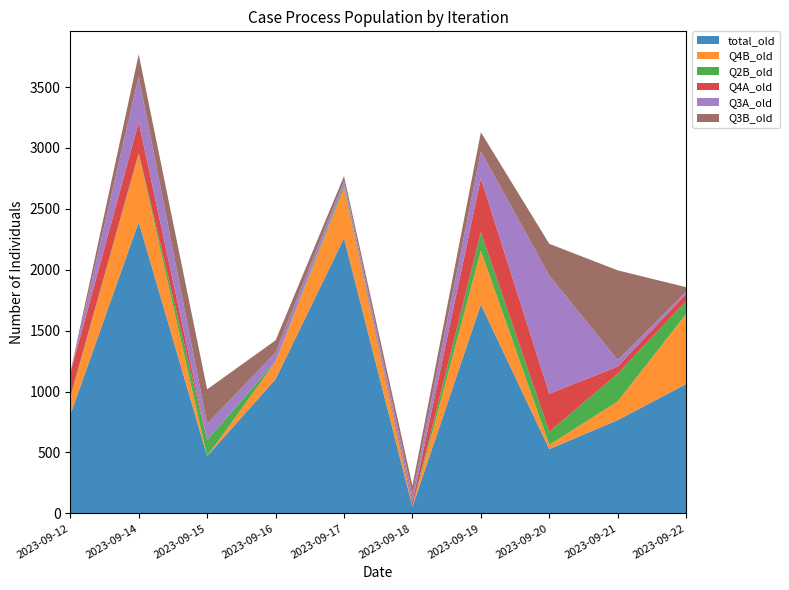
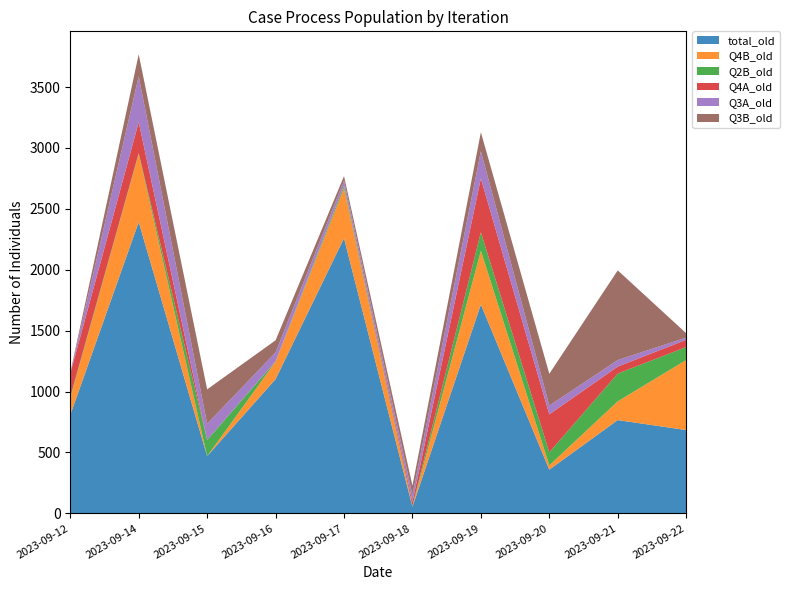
total_old, 2023-09-20: 530 -> 360
Q3A_old, 2023-09-20: 970 -> 70
total_old, 2023-09-22: 1060 -> 680
